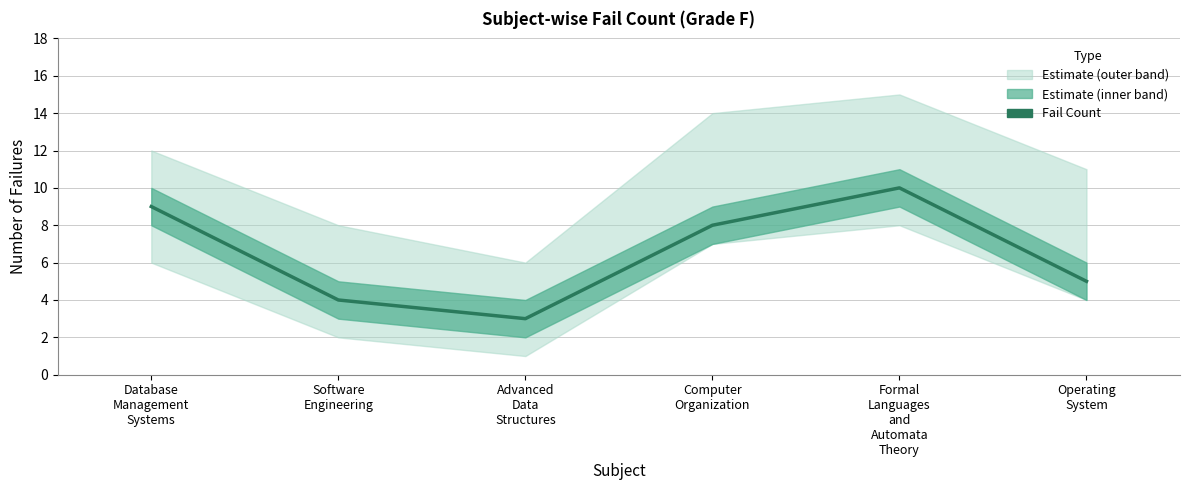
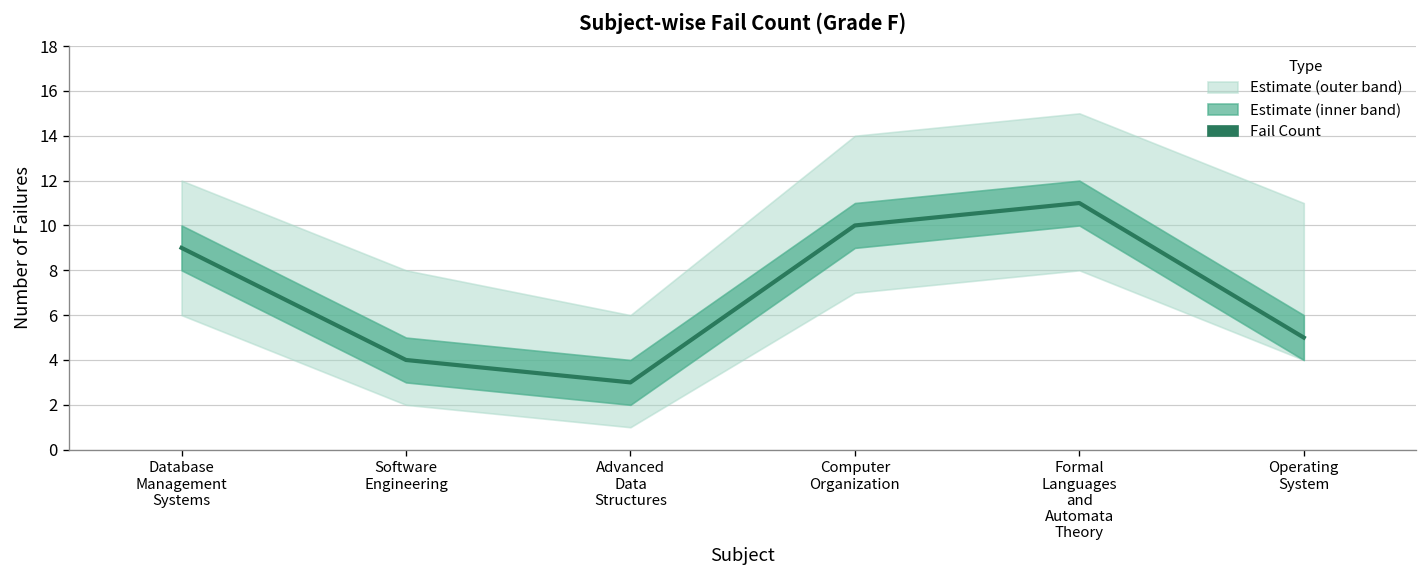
Fail Count, Computer Organization: 8 -> 10
Fail Count, Formal Languages and Automata Theory: 10 -> 11
